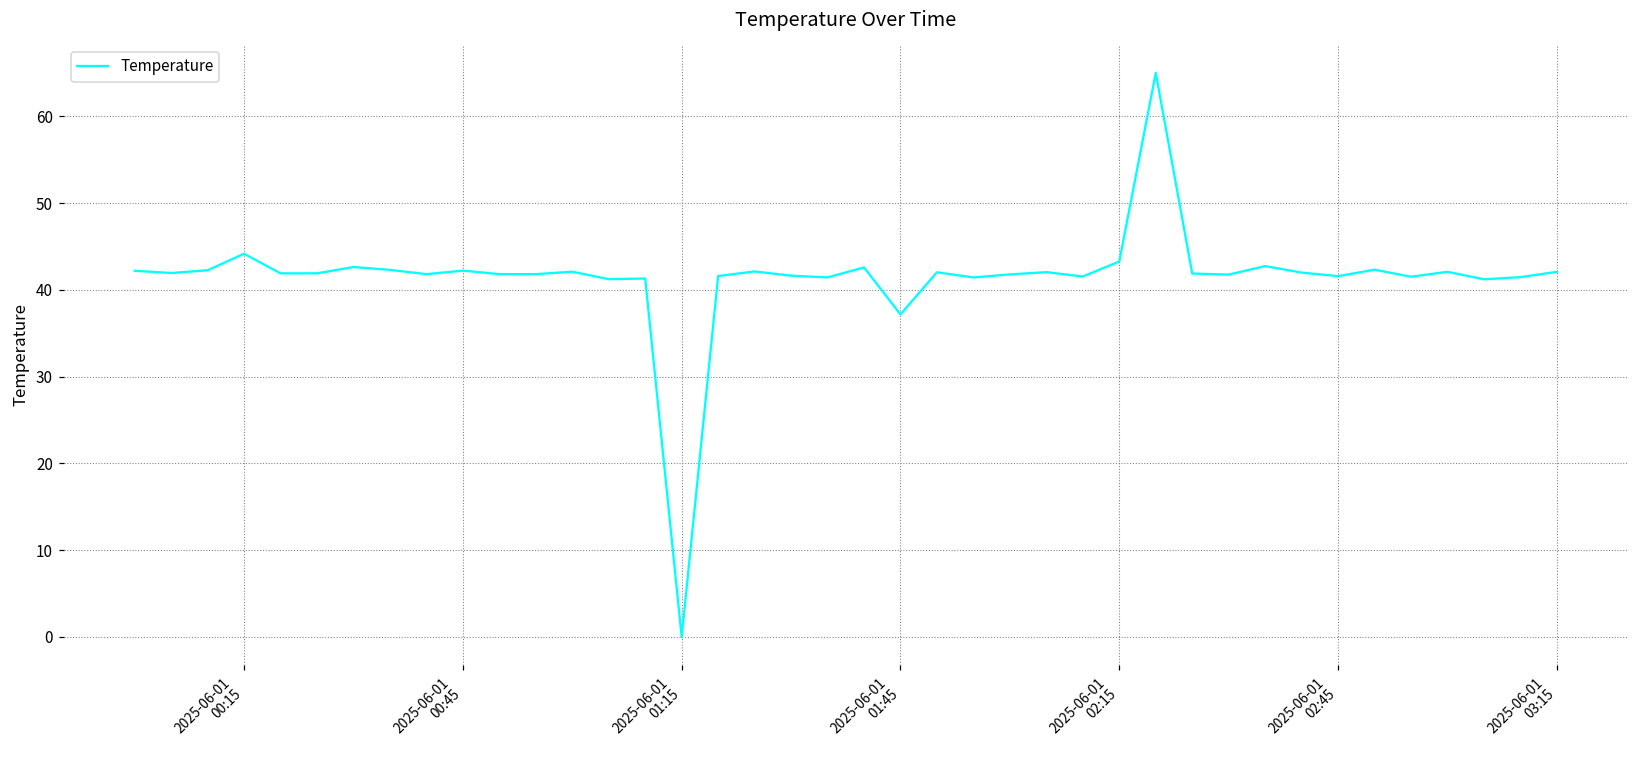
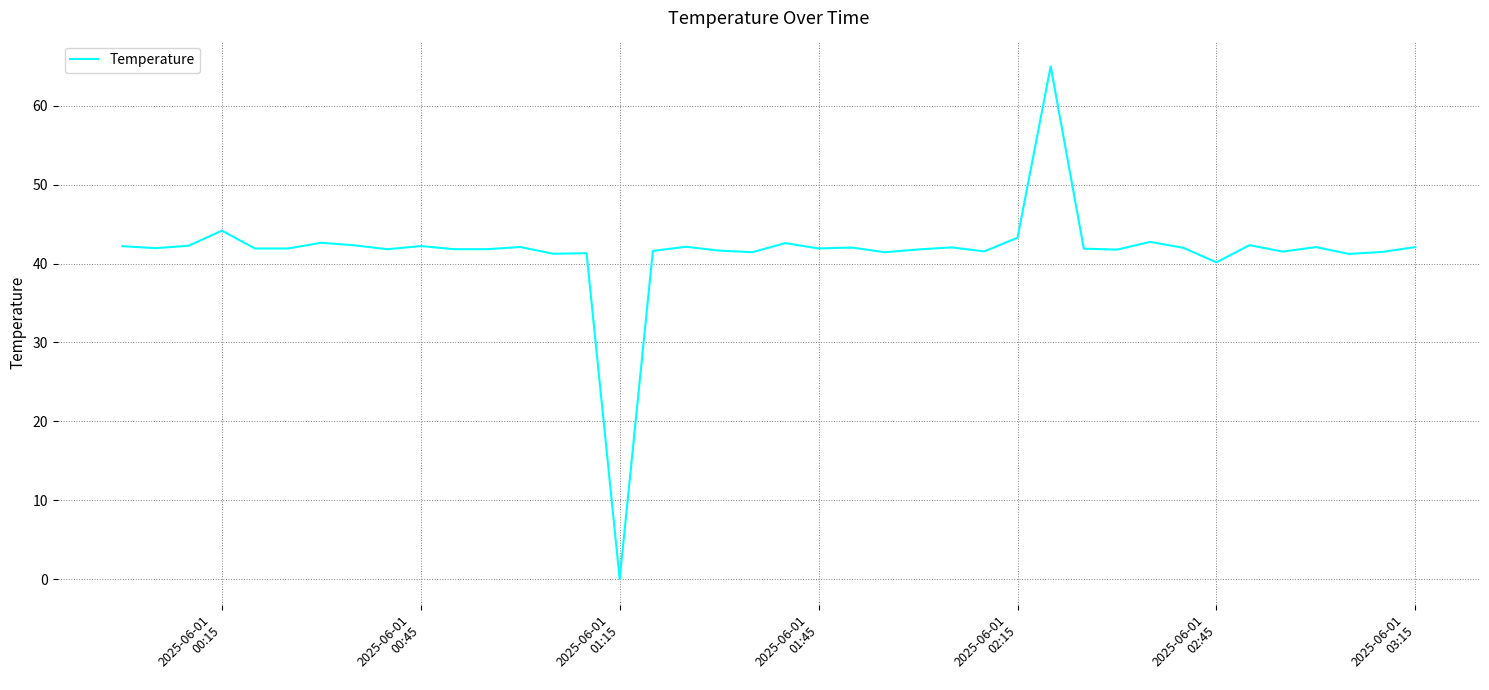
2025-06-01 01:45: 37 -> 42
2025-06-01 02:45: 42 -> 40
